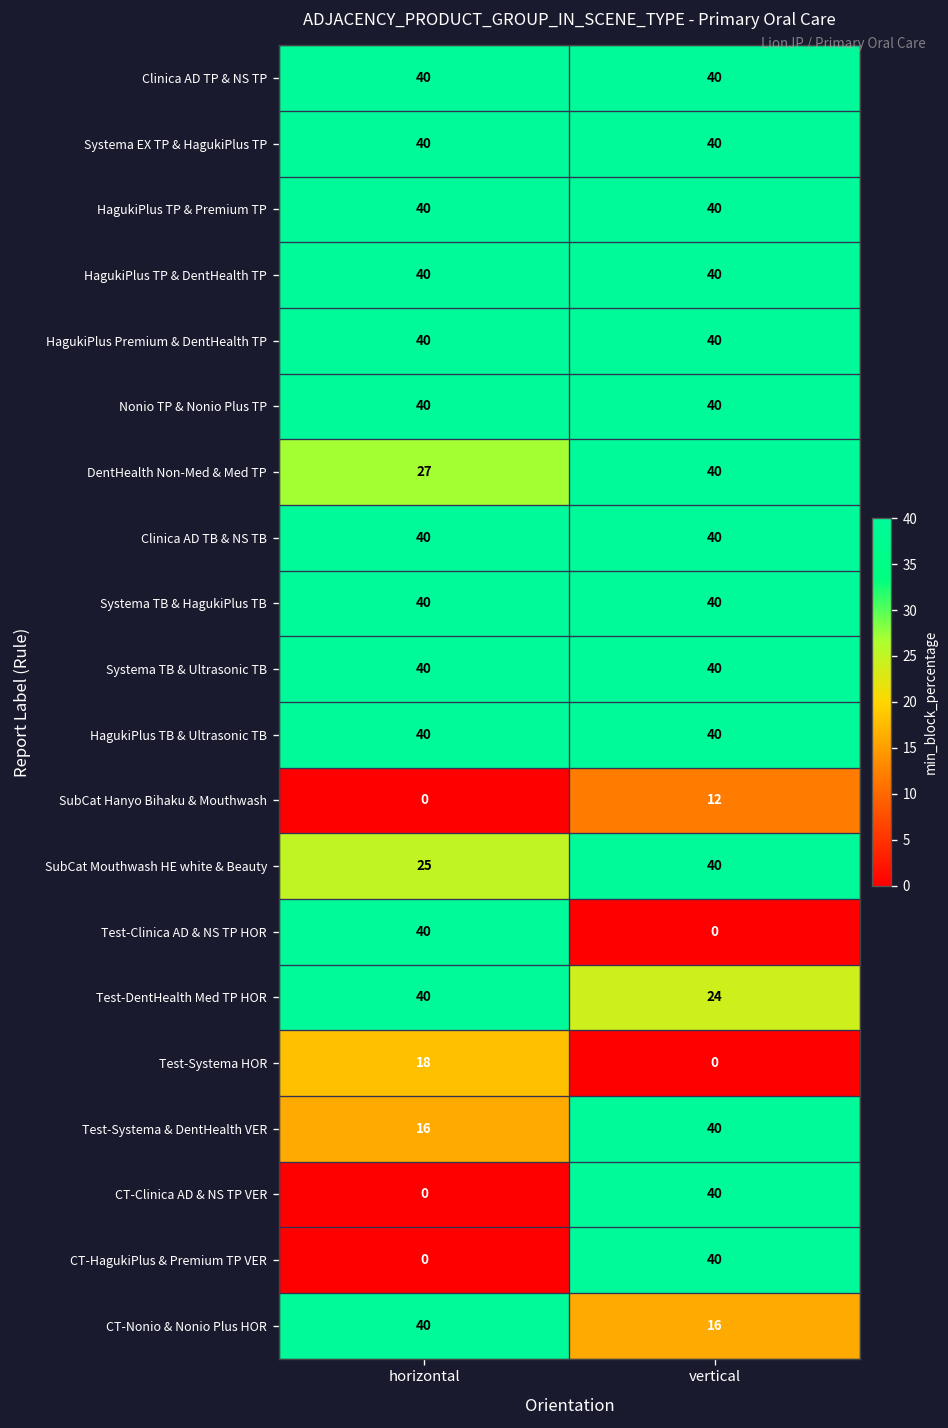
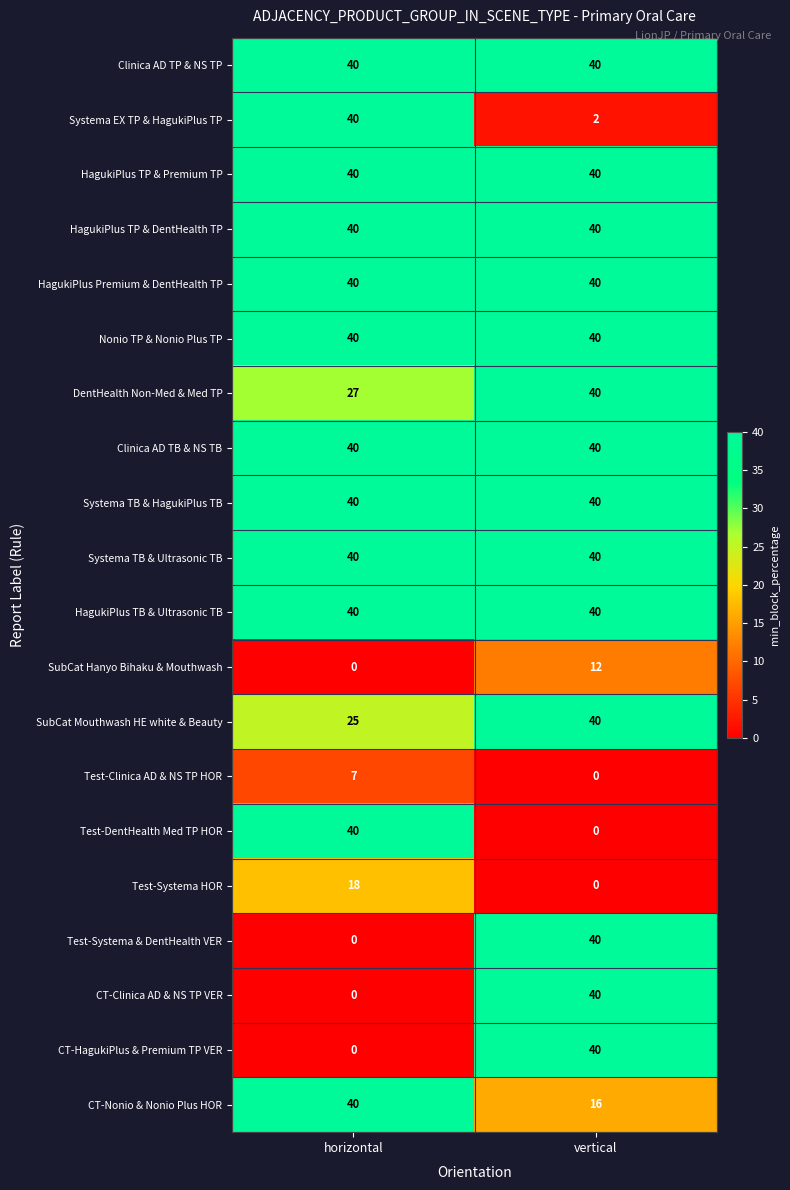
Systema EX TP & HagukiPlus TP, vertical: 40 -> 2
Test-Clinica AD & NS TP HOR, horizontal: 40 -> 7
Test-DentHealth Med TP HOR, vertical: 24 -> 0
Test-Systema & DentHealth VER, horizontal: 16 -> 0
